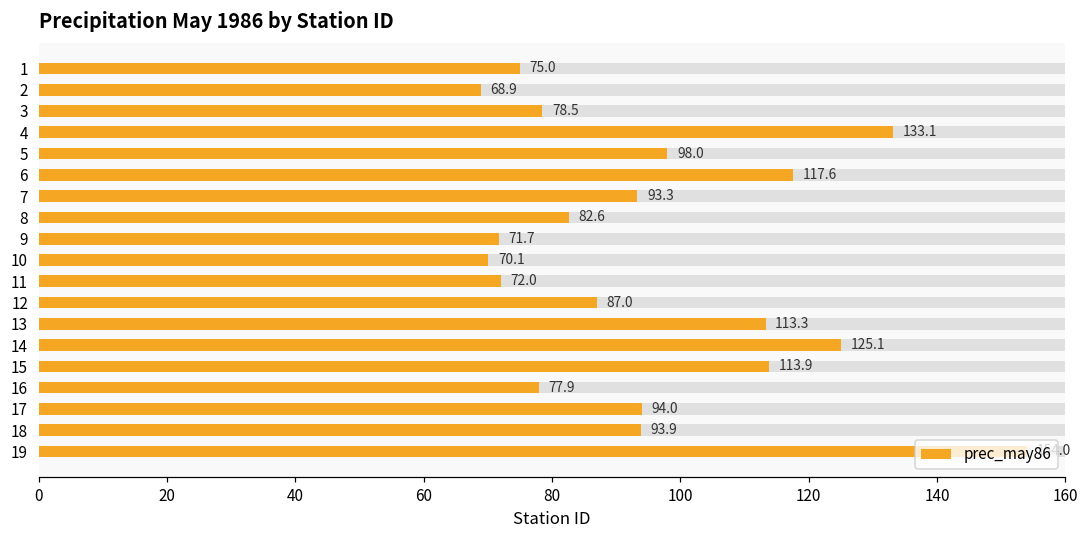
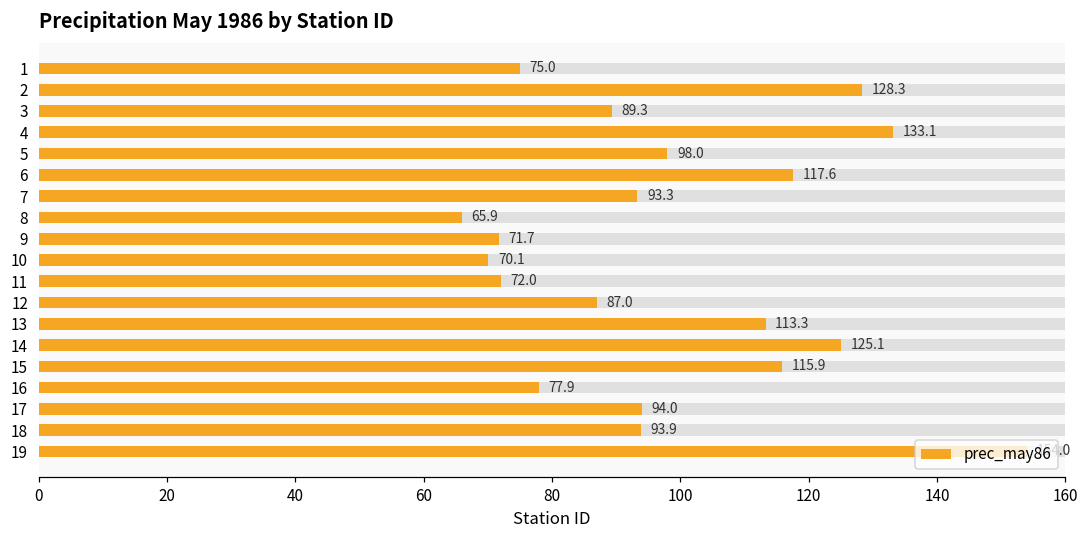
prec_may86, 2: 68.9 -> 128.3
prec_may86, 3: 78.5 -> 89.3
prec_may86, 8: 82.6 -> 65.9
prec_may86, 15: 113.9 -> 115.9
